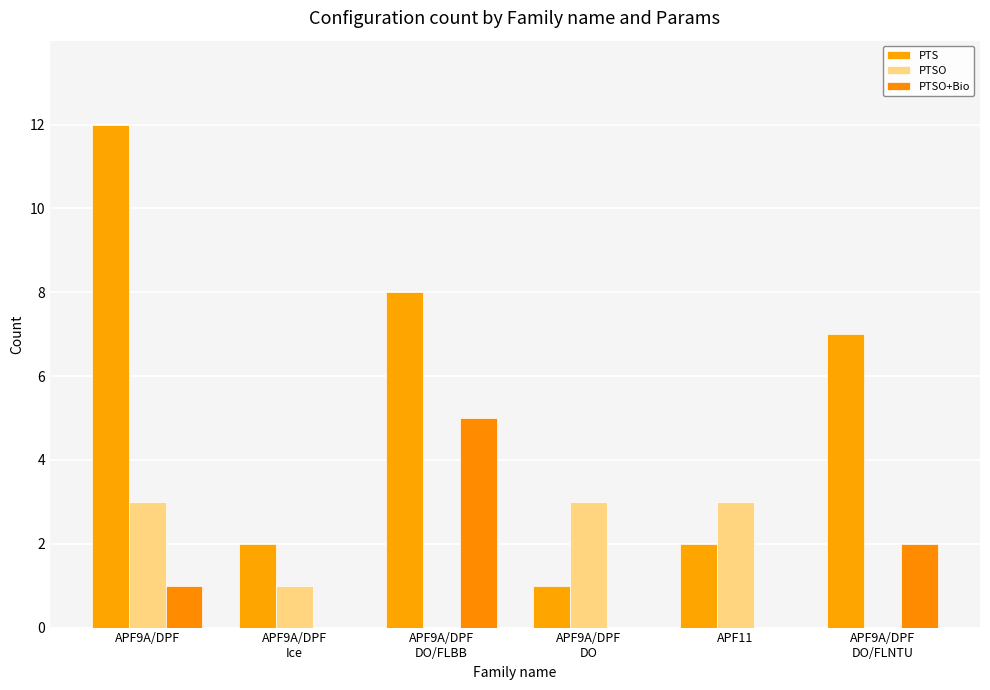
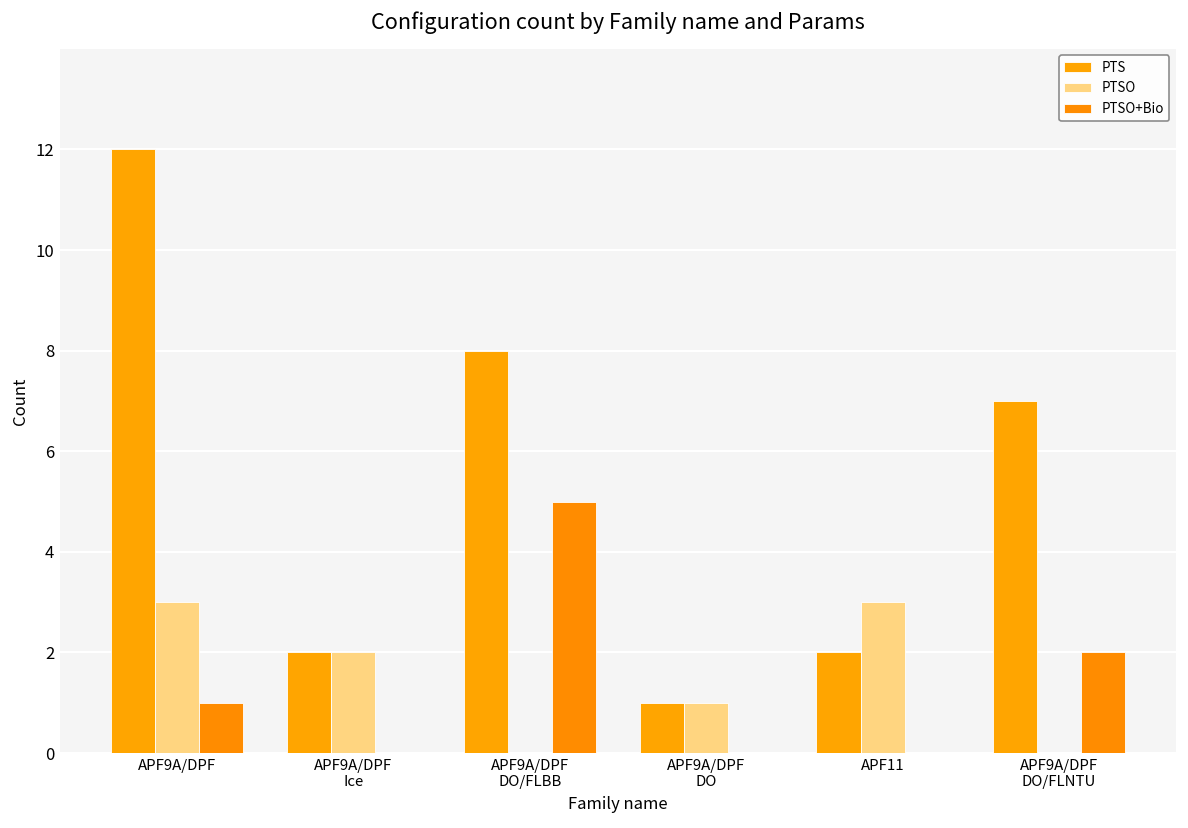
PTSO, APF9A/DPF Ice: 1 -> 2
PTSO, APF9A/DPF DO: 3 -> 1
